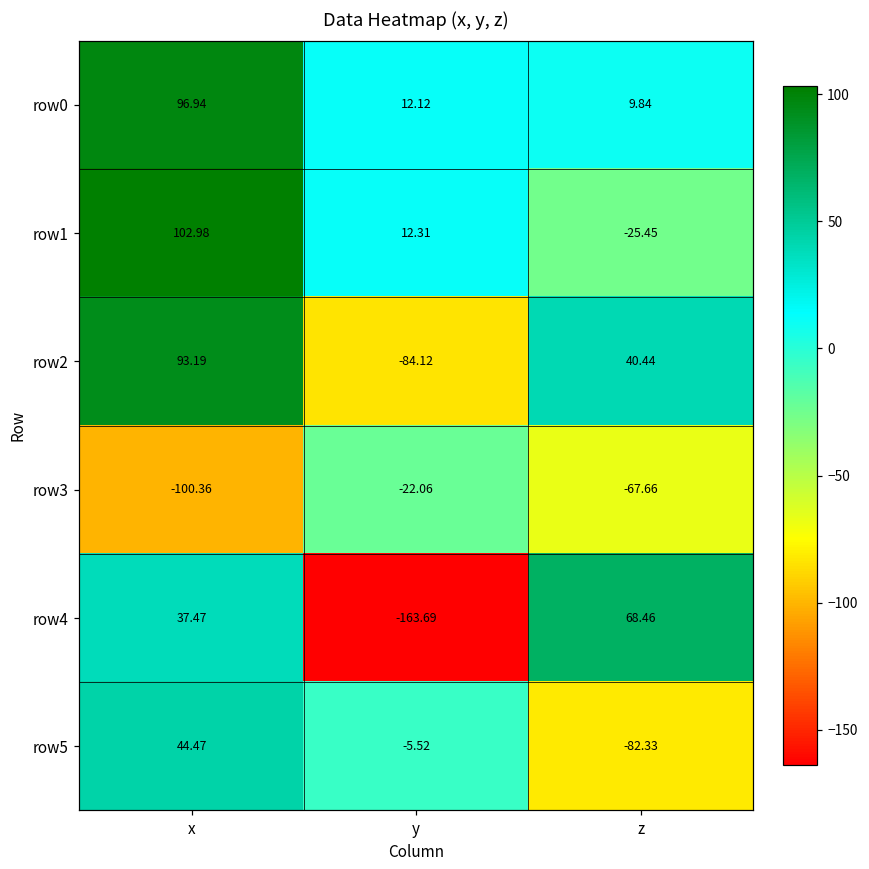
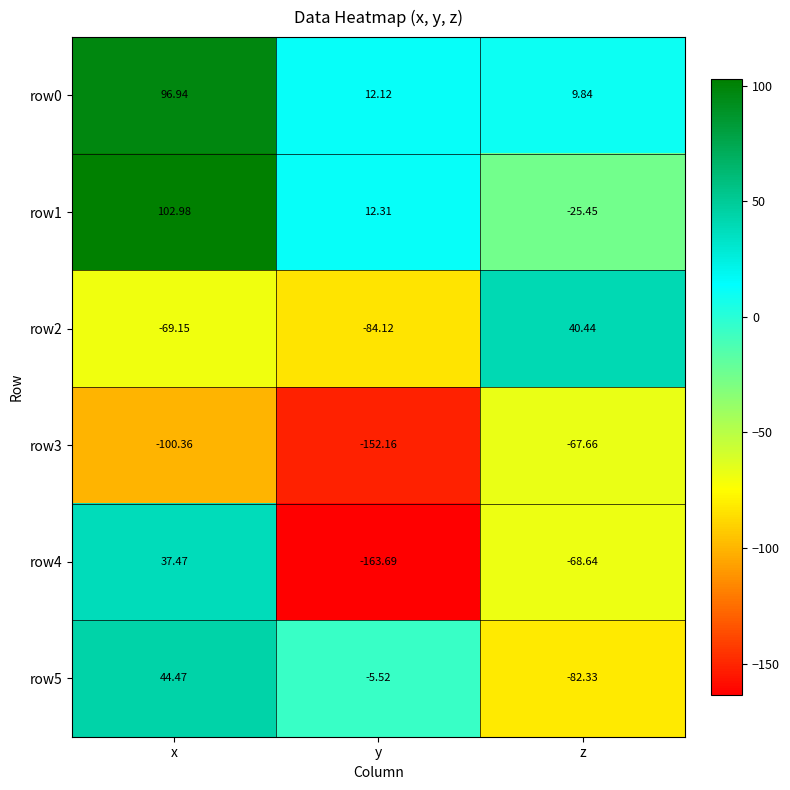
row2, x: 93.19 -> -69.15
row3, y: -22.06 -> -152.16
row4, z: 68.46 -> -68.64
